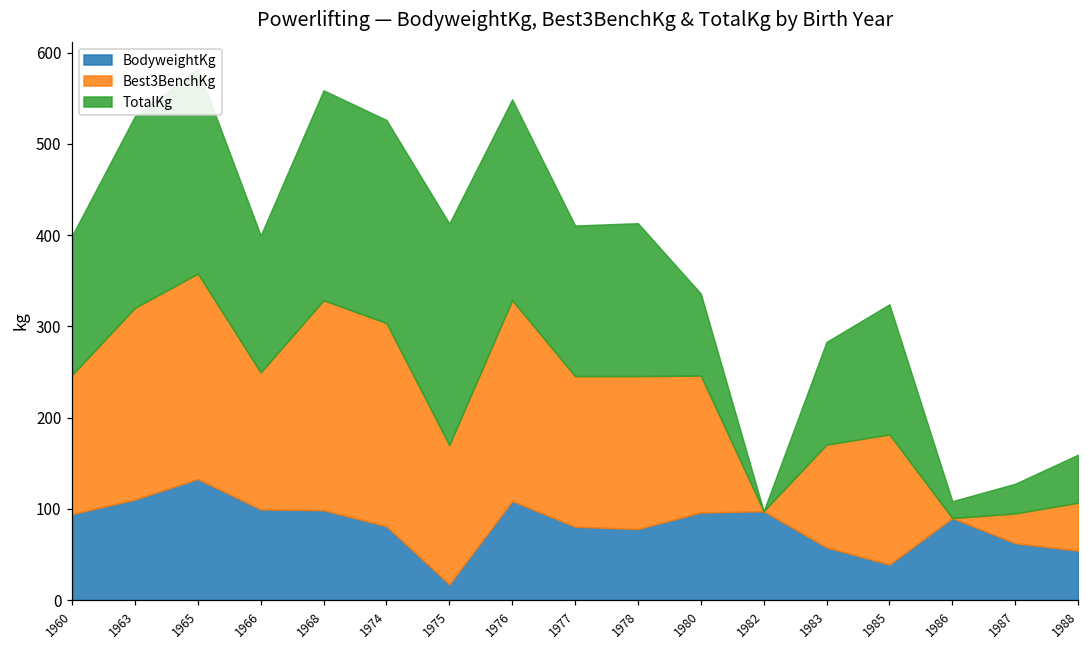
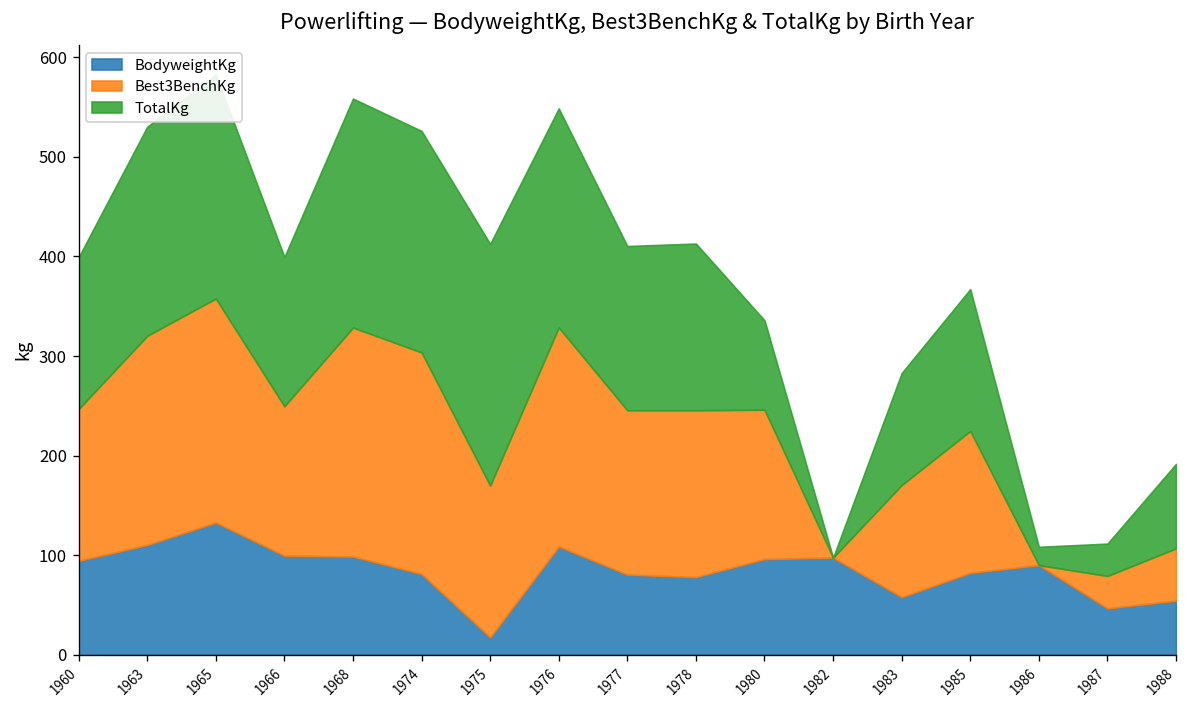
BodyweightKg, 1985: 40 -> 80
BodyweightKg, 1987: 60 -> 50
TotalKg, 1988: 50 -> 80
